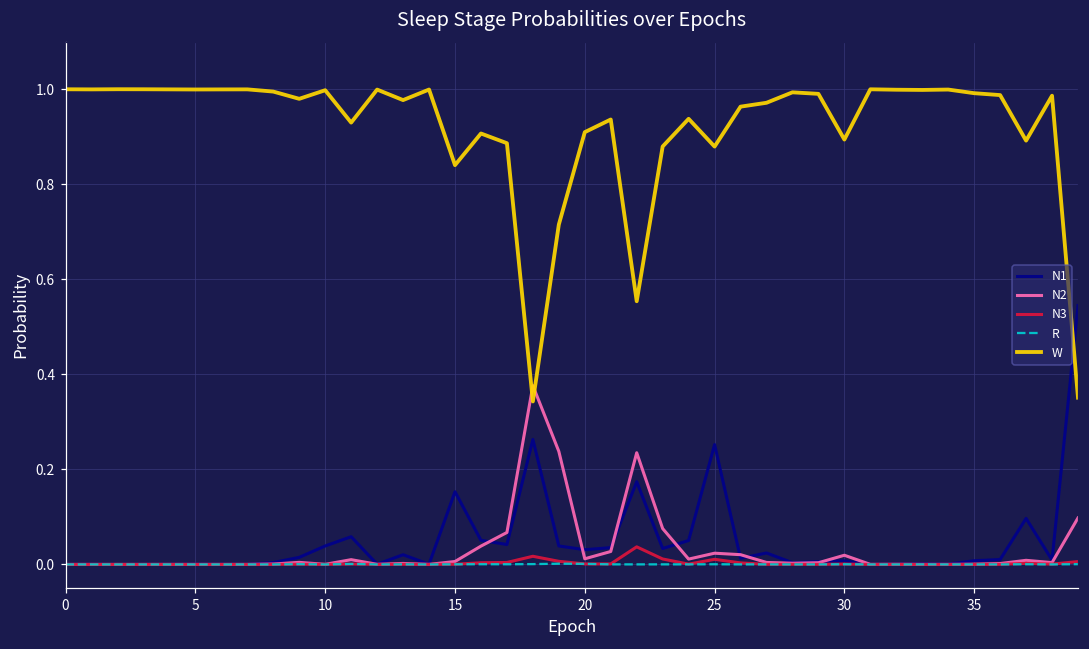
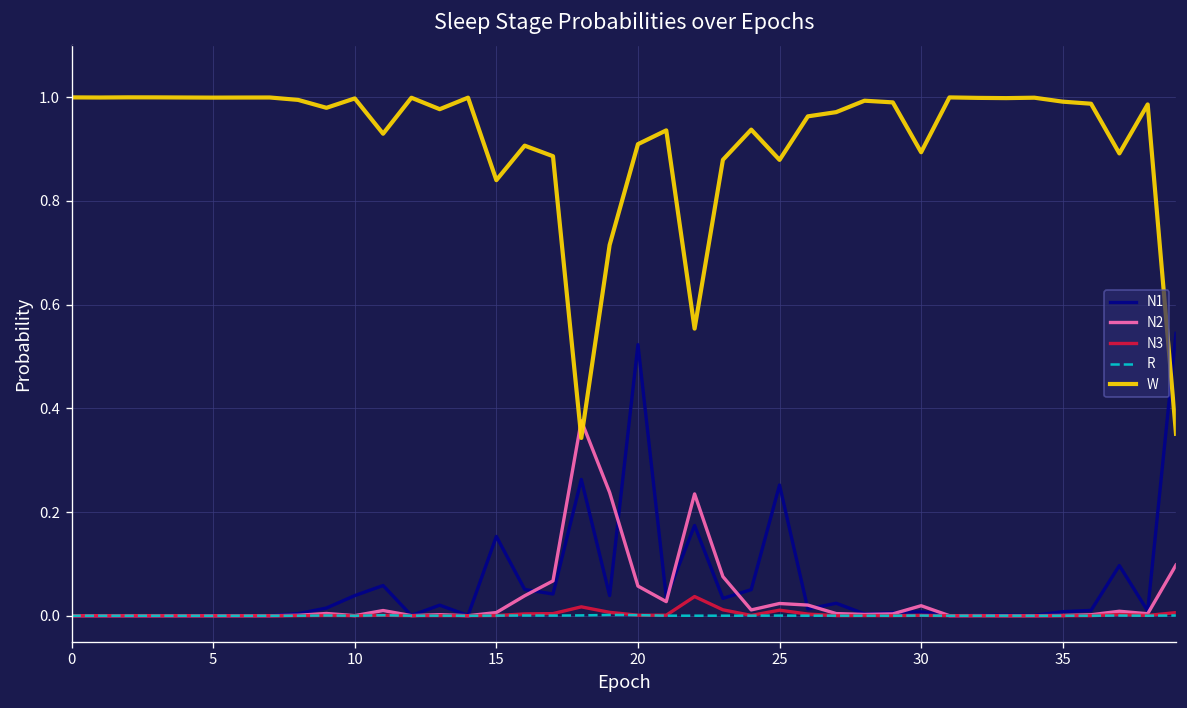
N1, 20: 0.03 -> 0.52
N2, 20: 0.01 -> 0.06
